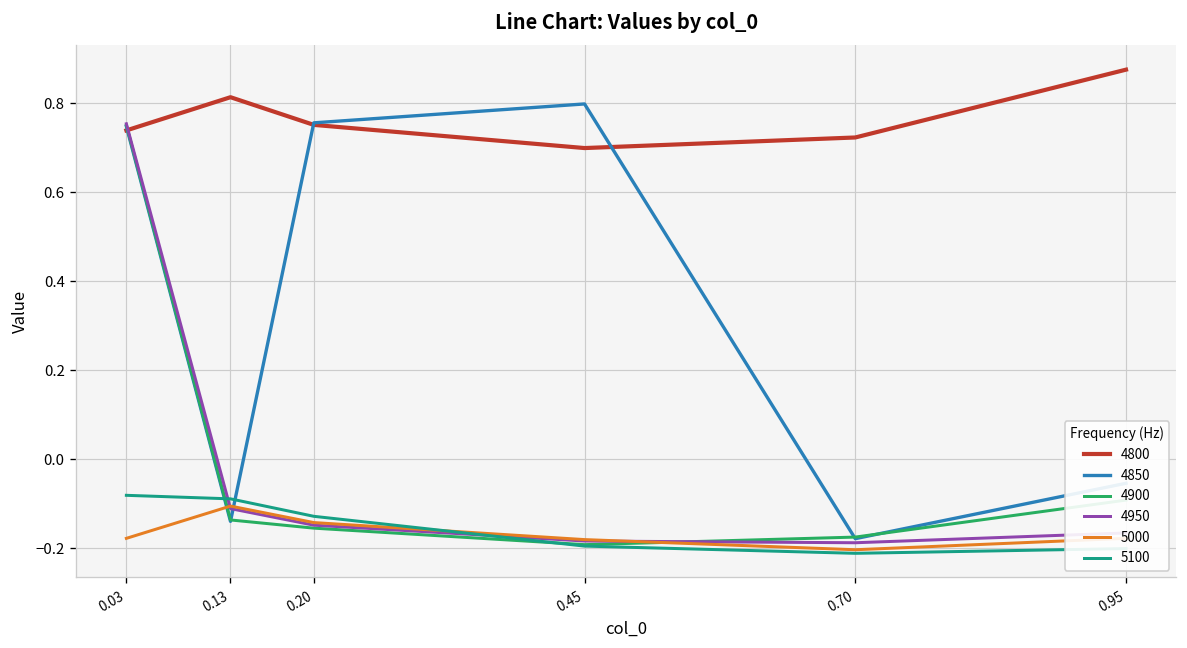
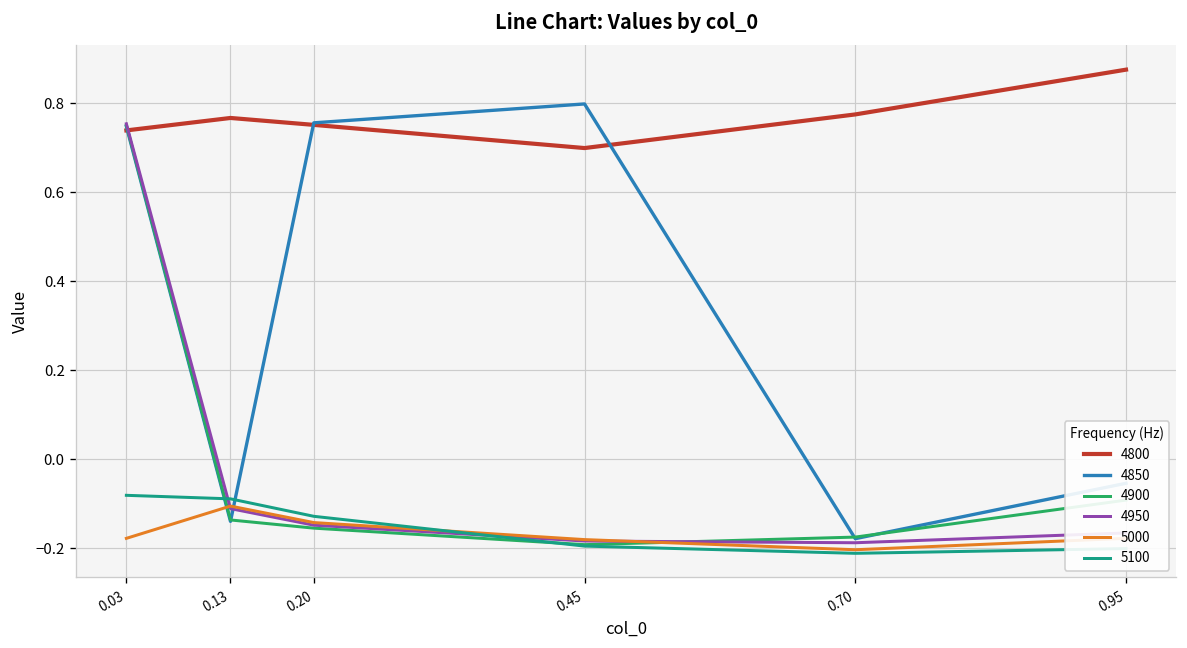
4800, 0.13: 0.81 -> 0.77
4800, 0.70: 0.72 -> 0.77
